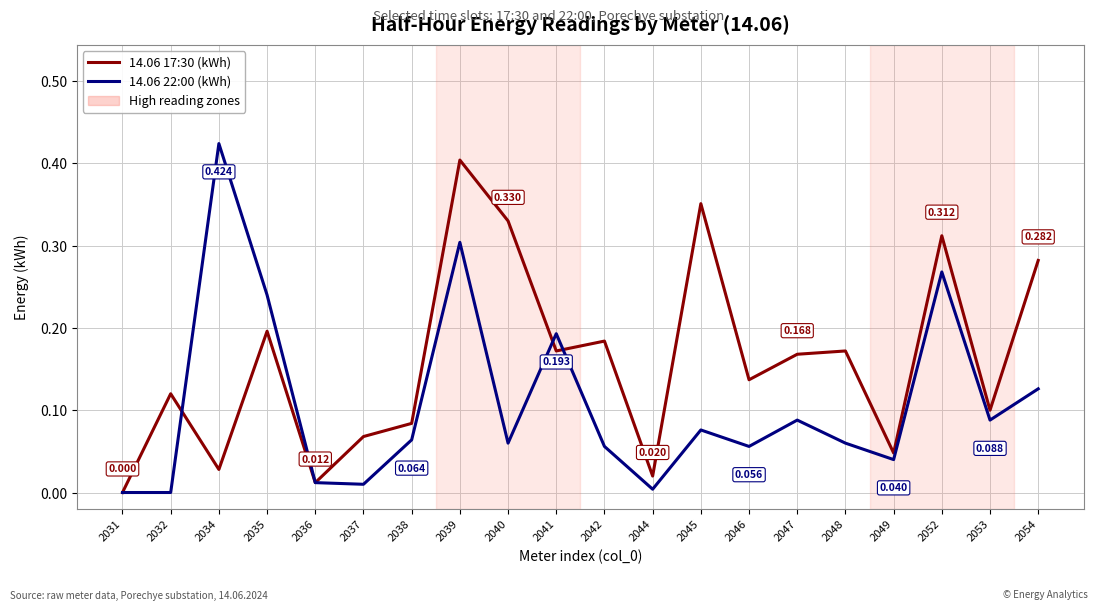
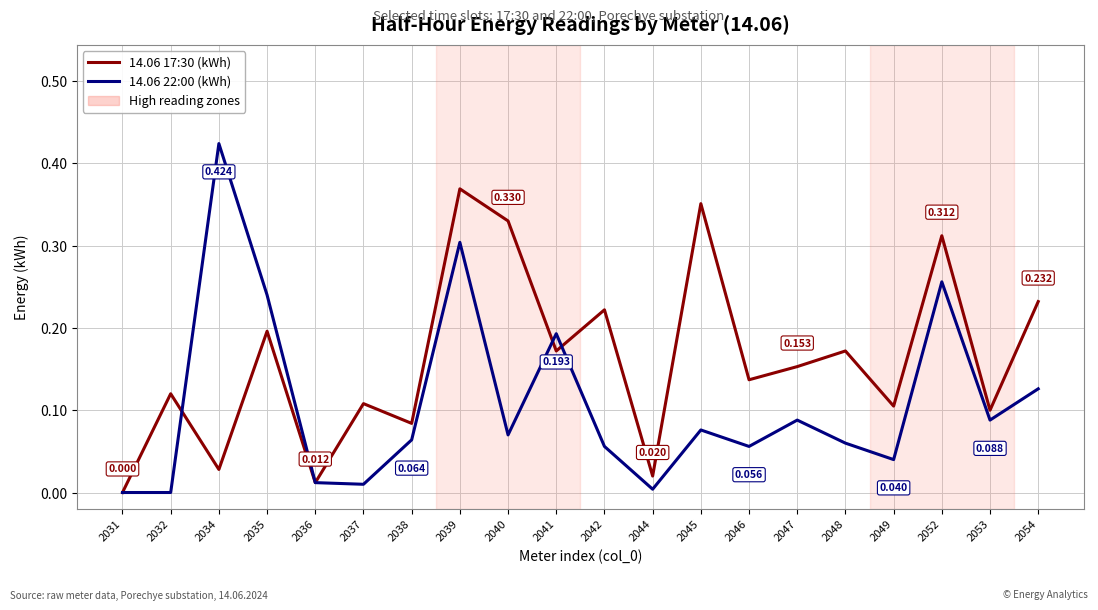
14.06 17:30 (kWh), 2037: 0.07 -> 0.11
14.06 17:30 (kWh), 2039: 0.40 -> 0.37
14.06 22:00 (kWh), 2040: 0.06 -> 0.07
14.06 17:30 (kWh), 2042: 0.18 -> 0.22
14.06 17:30 (kWh), 2047: 0.168 -> 0.153
14.06 17:30 (kWh), 2049: 0.05 -> 0.11
14.06 22:00 (kWh), 2052: 0.27 -> 0.26
14.06 17:30 (kWh), 2054: 0.282 -> 0.232
